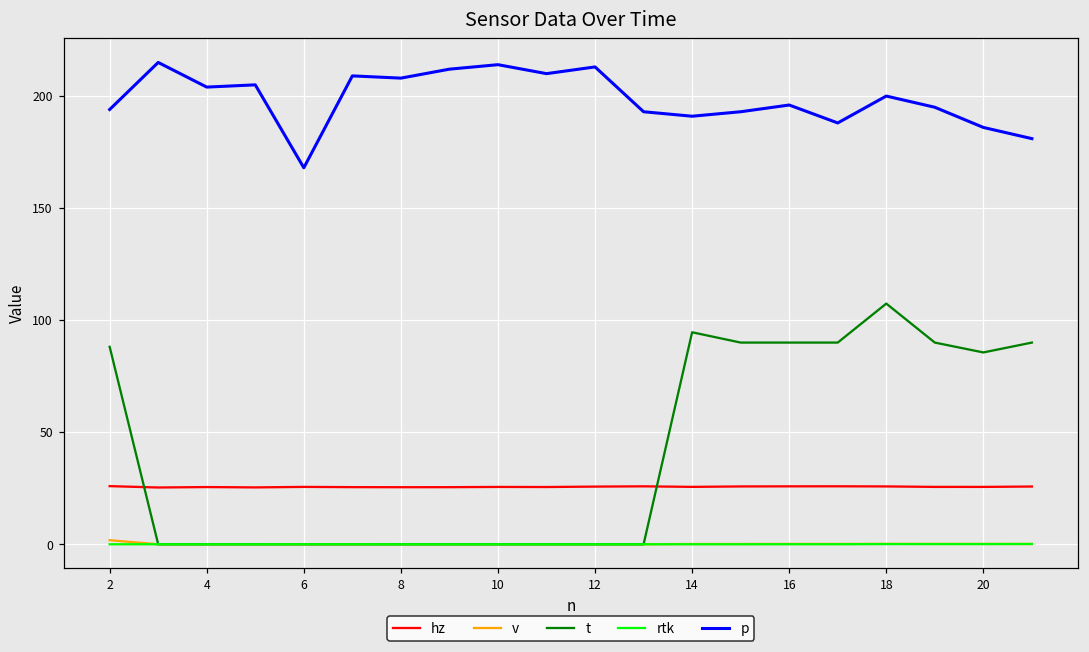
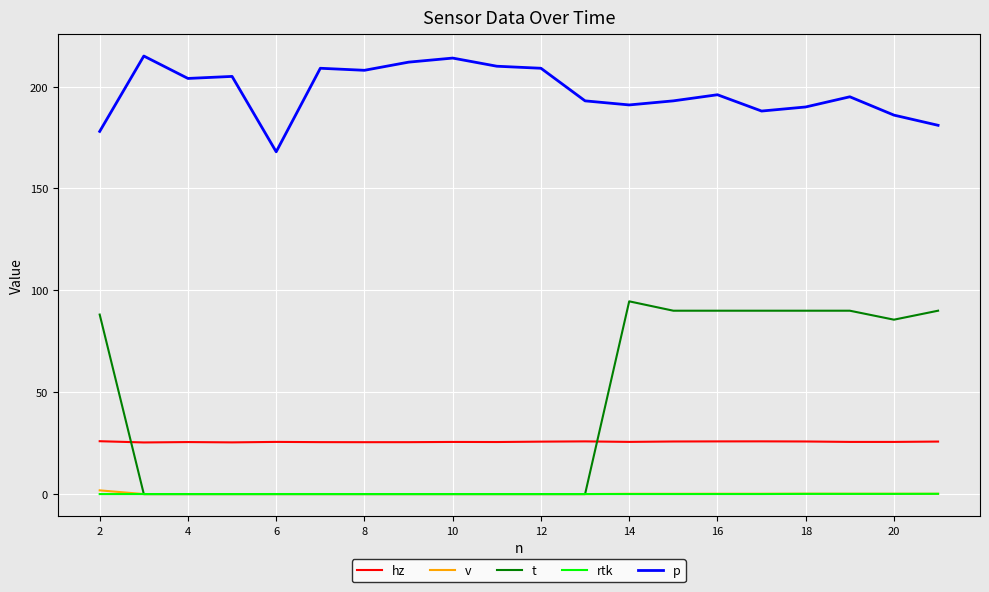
p, 2: 194 -> 178
p, 12: 213 -> 209
t, 18: 107 -> 90
p, 18: 200 -> 190
